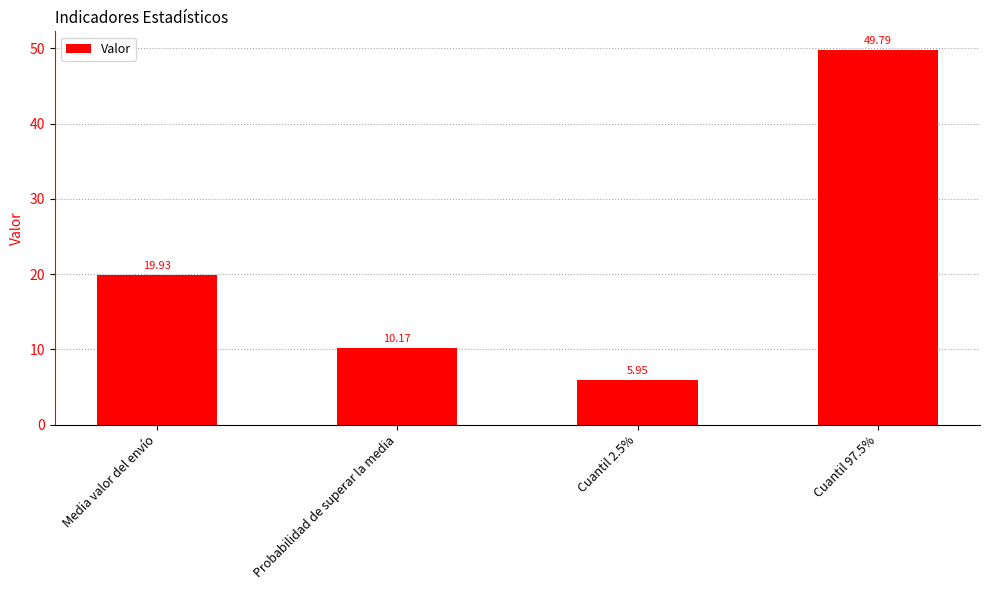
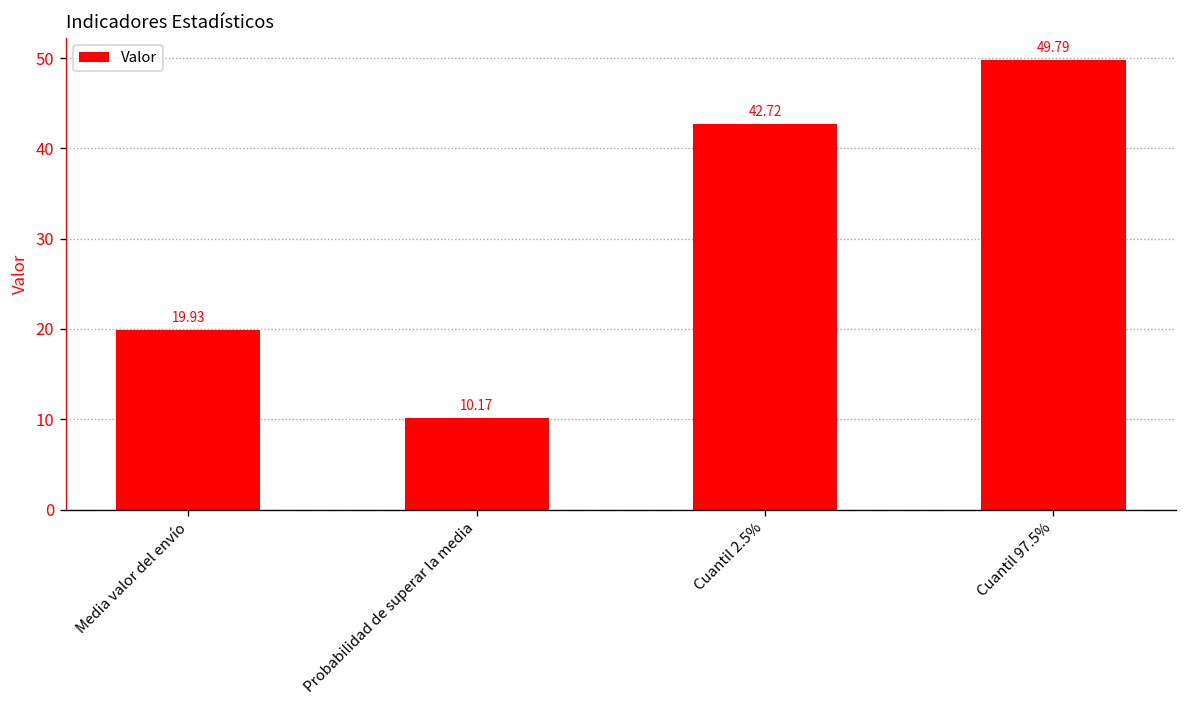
Cuantil 2.5%: 5.95 -> 42.72
